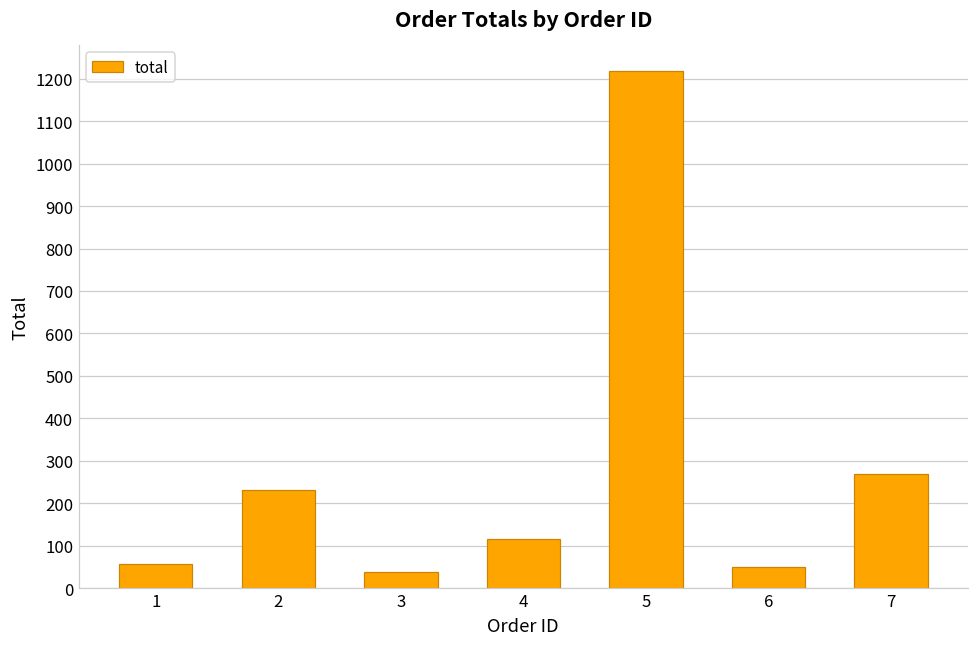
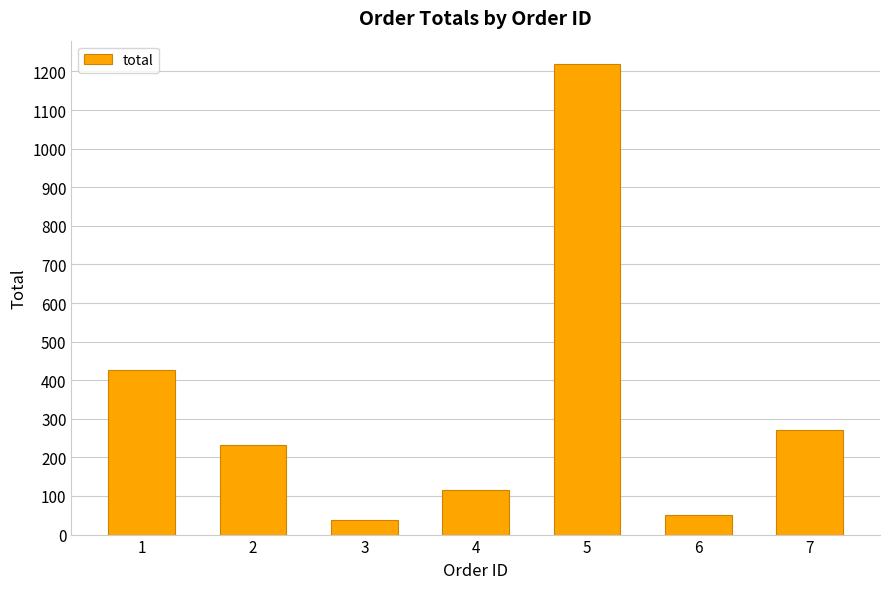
1: 60 -> 430
